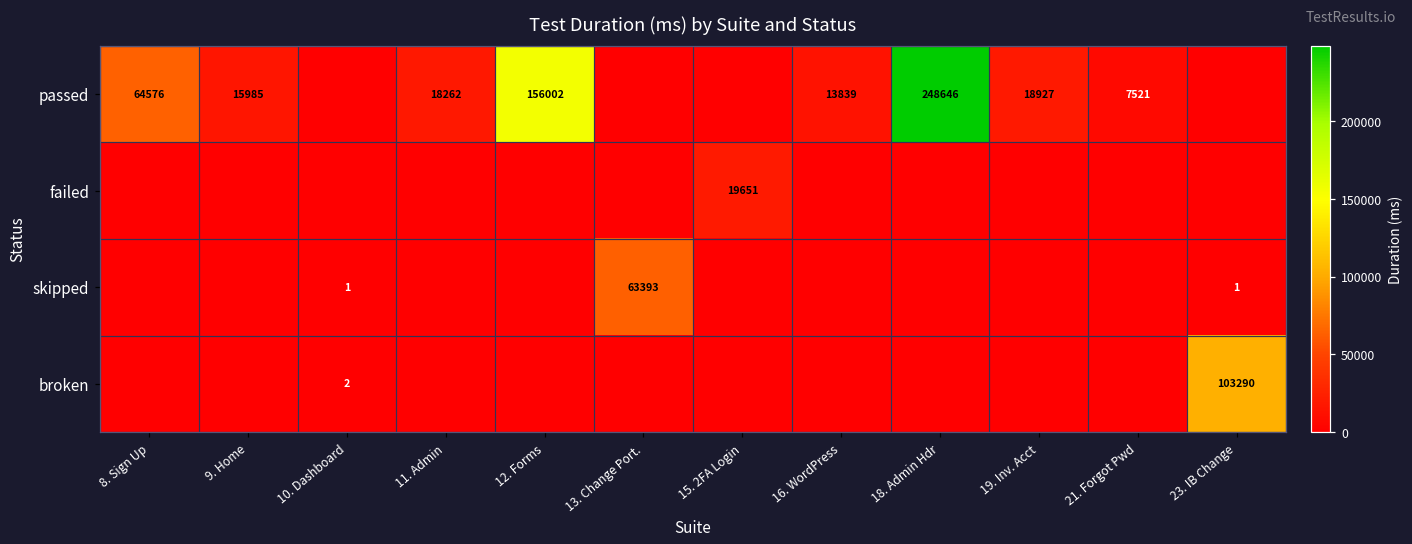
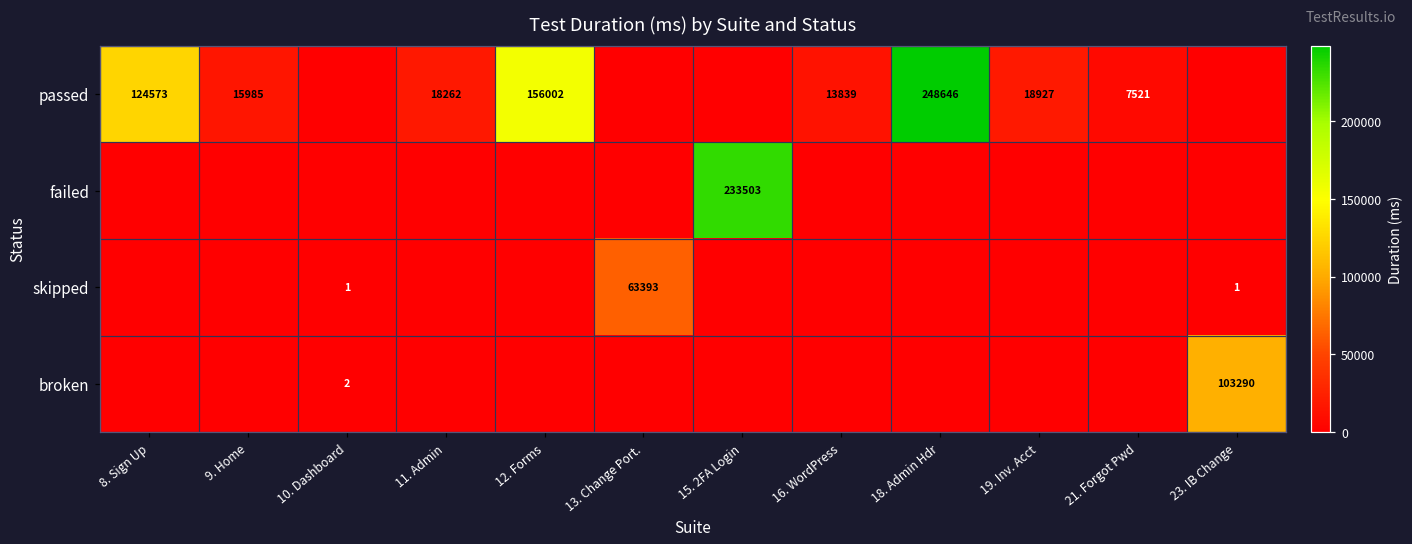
passed, 8. Sign Up: 64576 -> 124573
failed, 15. 2FA Login: 19651 -> 233503
